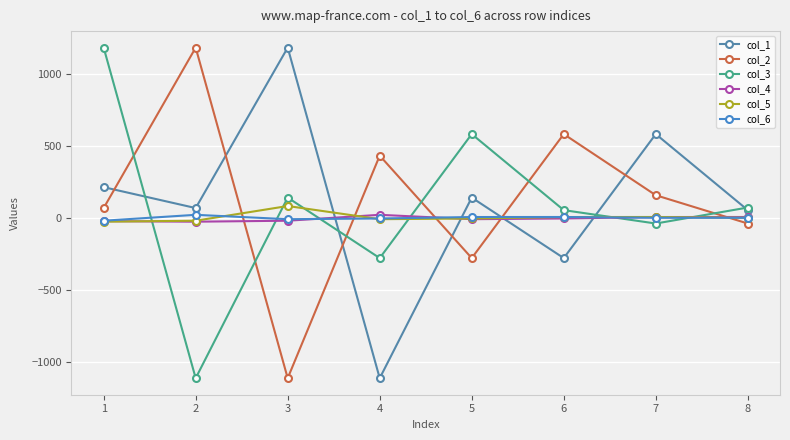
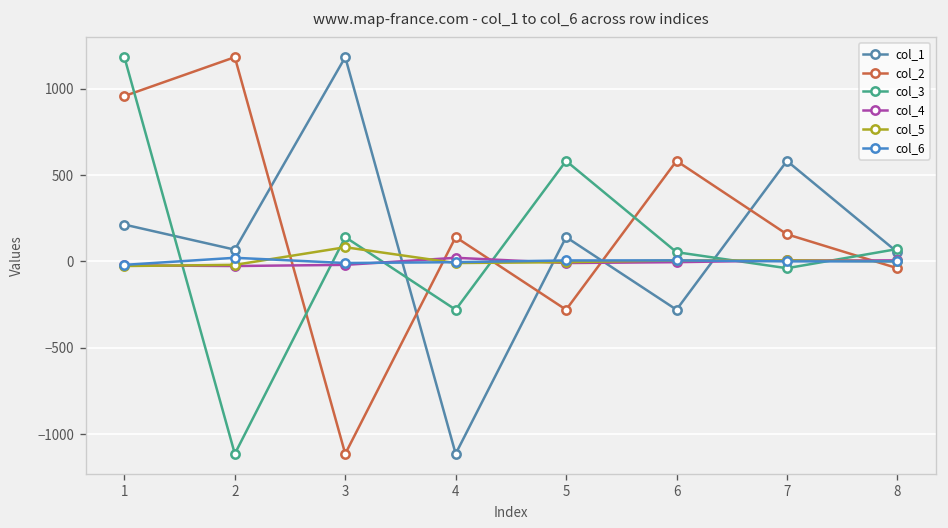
col_2, 1: 70 -> 960
col_2, 4: 430 -> 140
